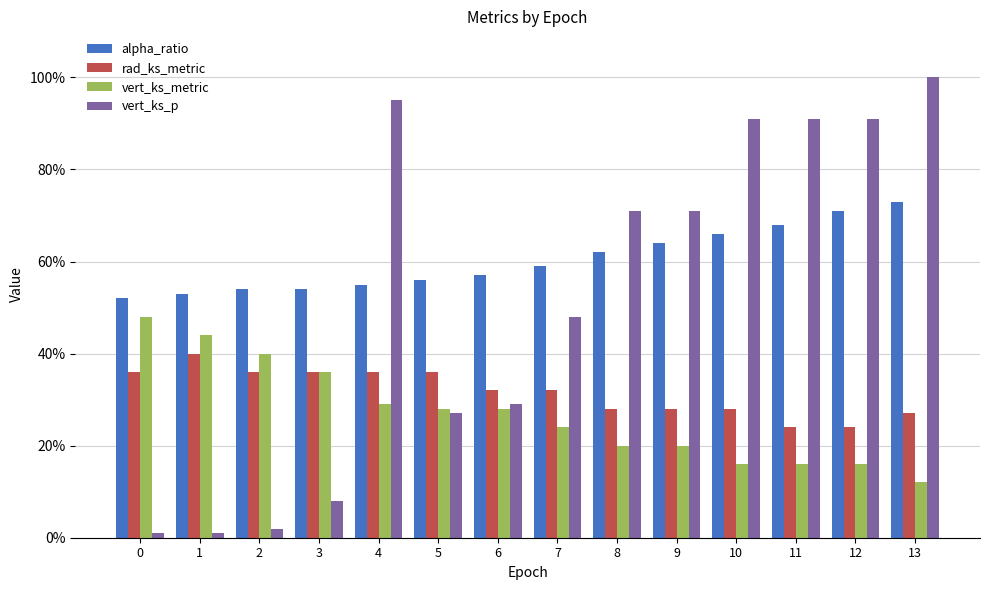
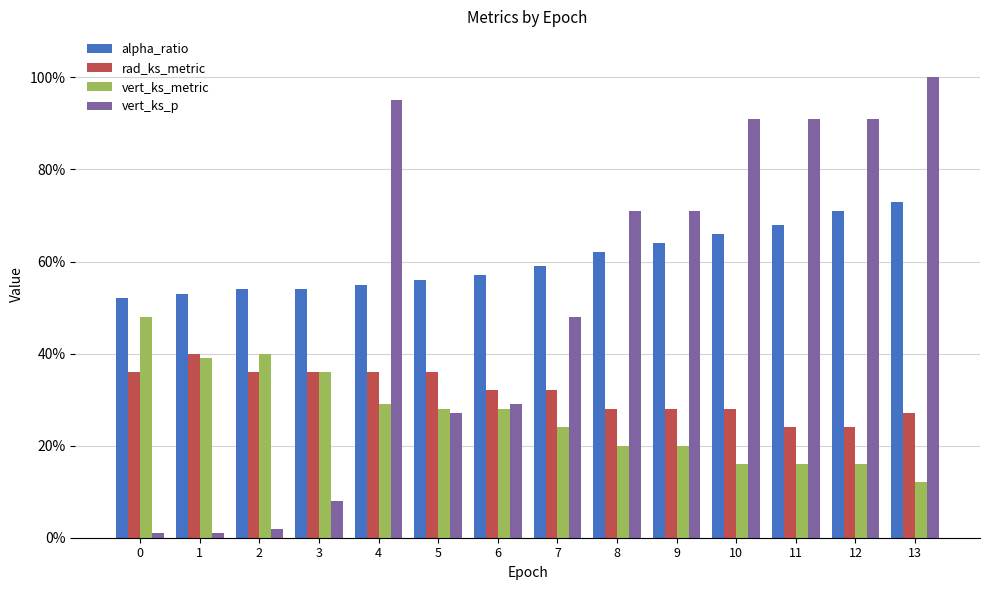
vert_ks_metric, 1: 44% -> 39%
